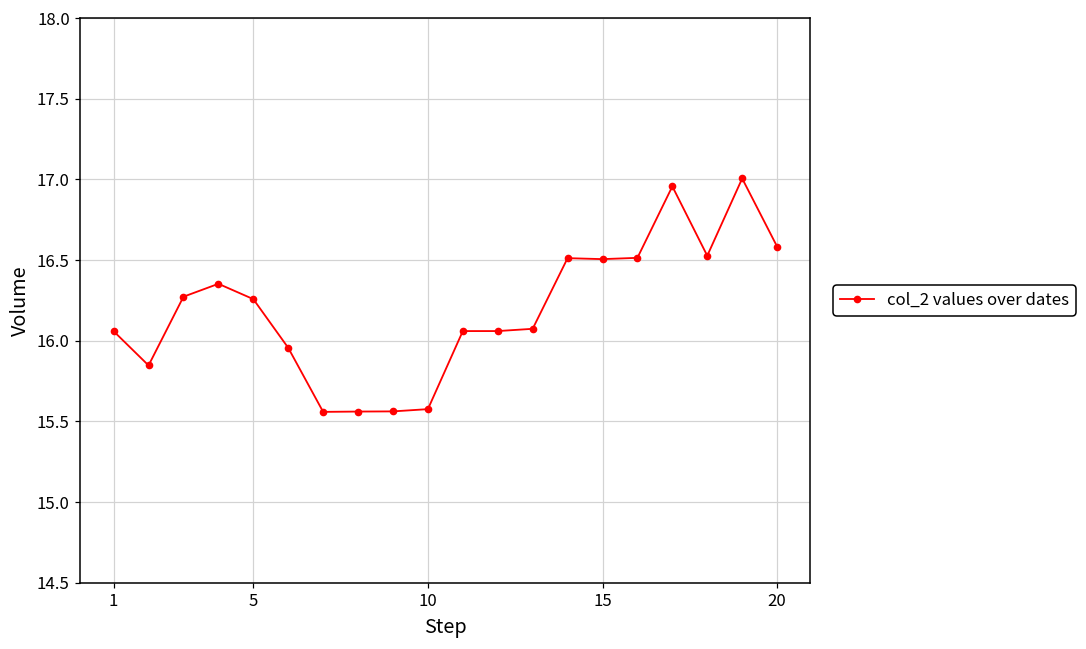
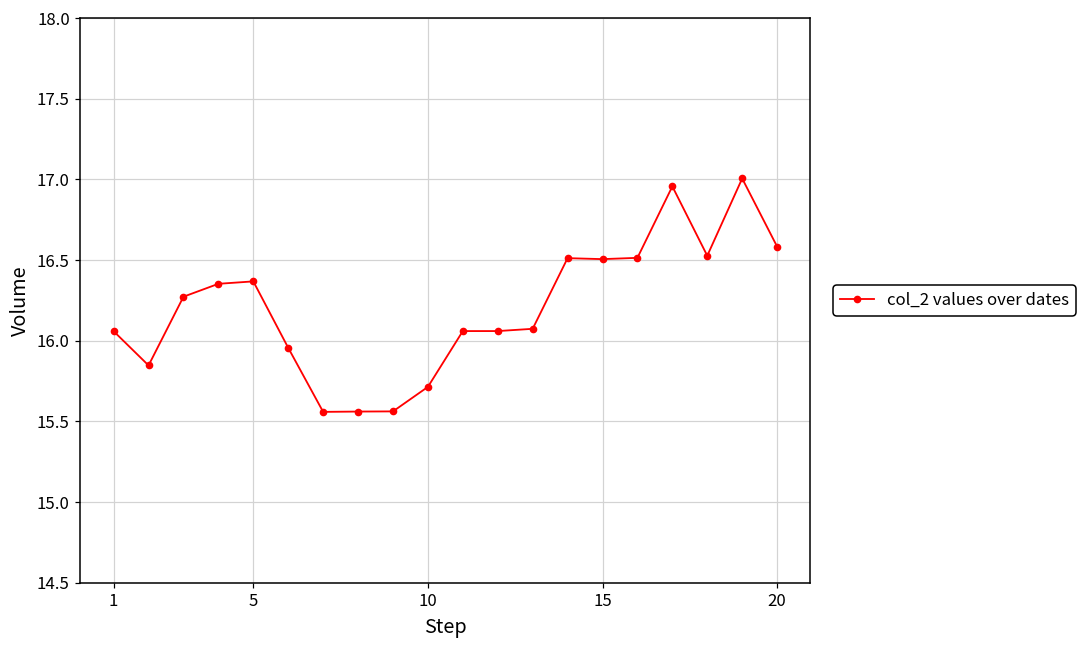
5: 16.26 -> 16.37
10: 15.58 -> 15.71
